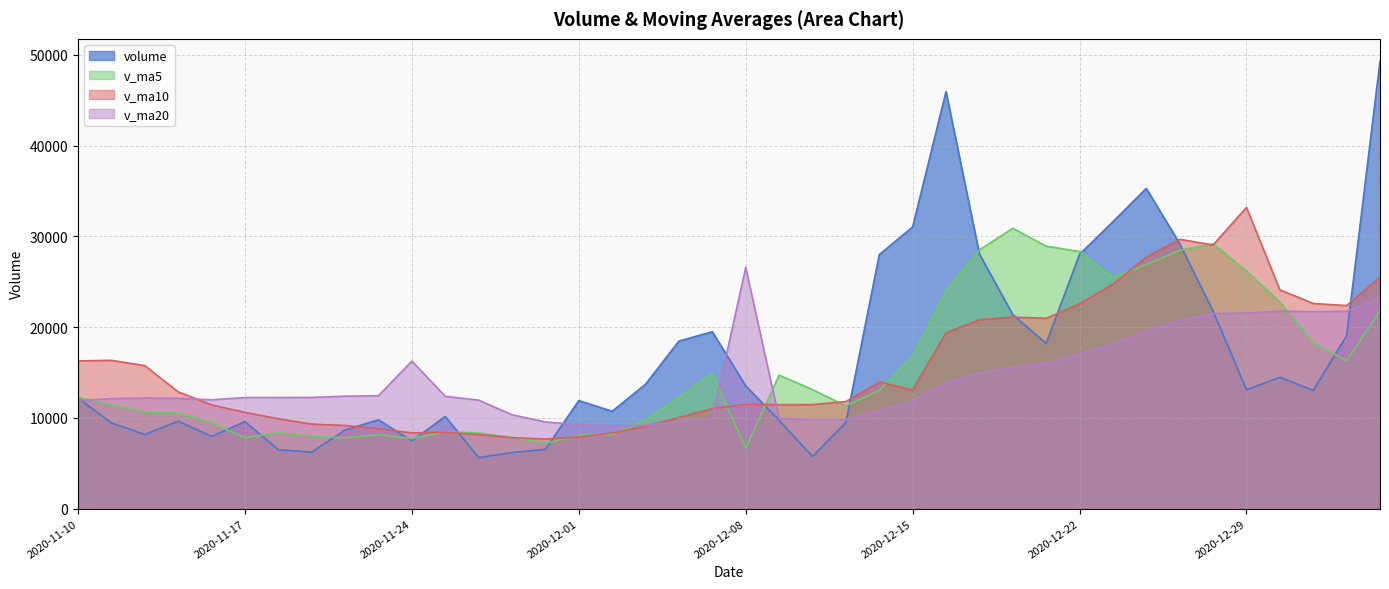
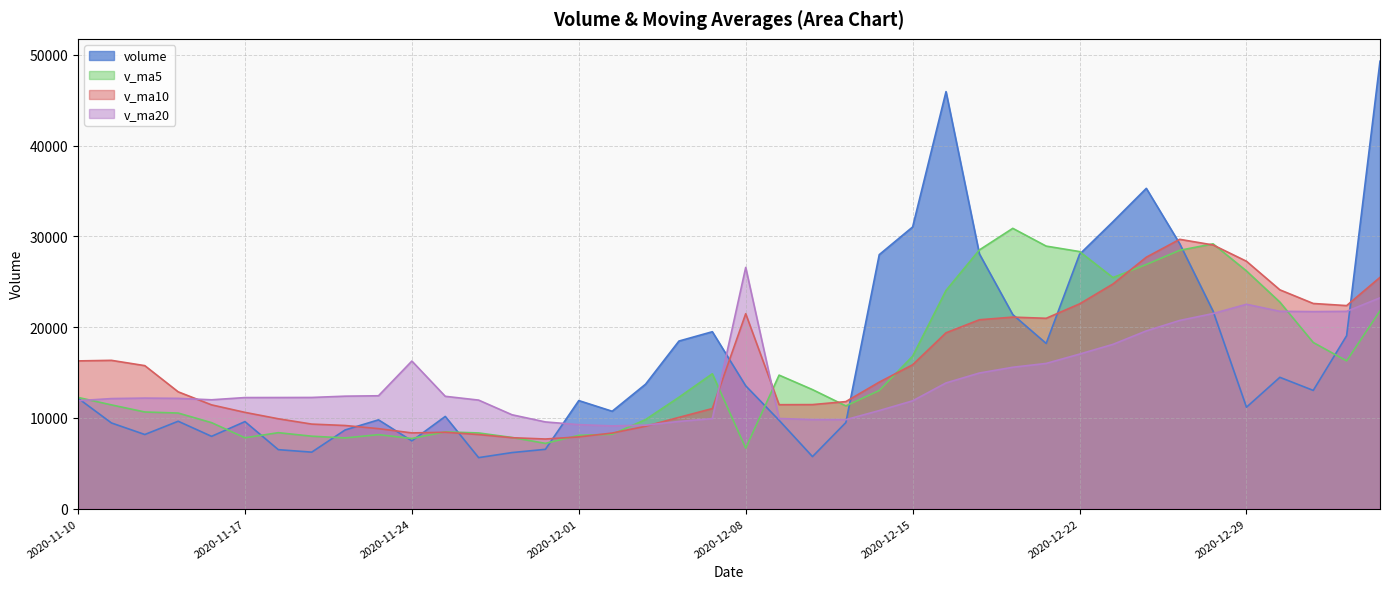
v_ma10, 2020-12-08: 11000 -> 21000
v_ma10, 2020-12-15: 13000 -> 16000
volume, 2020-12-29: 13000 -> 11000
v_ma10, 2020-12-29: 33000 -> 27000
v_ma20, 2020-12-29: 22000 -> 23000
